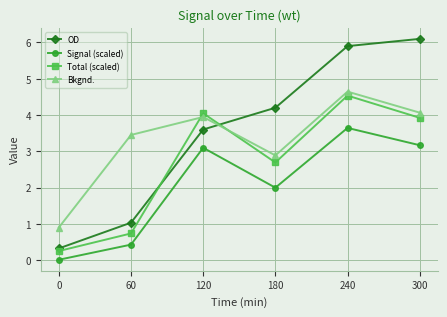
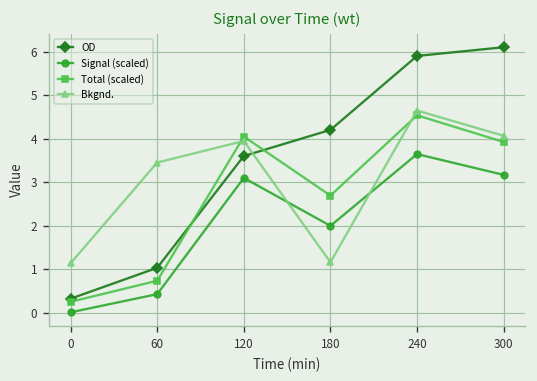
Bkgnd., 0: 0.9 -> 1.1
Bkgnd., 180: 2.9 -> 1.2
